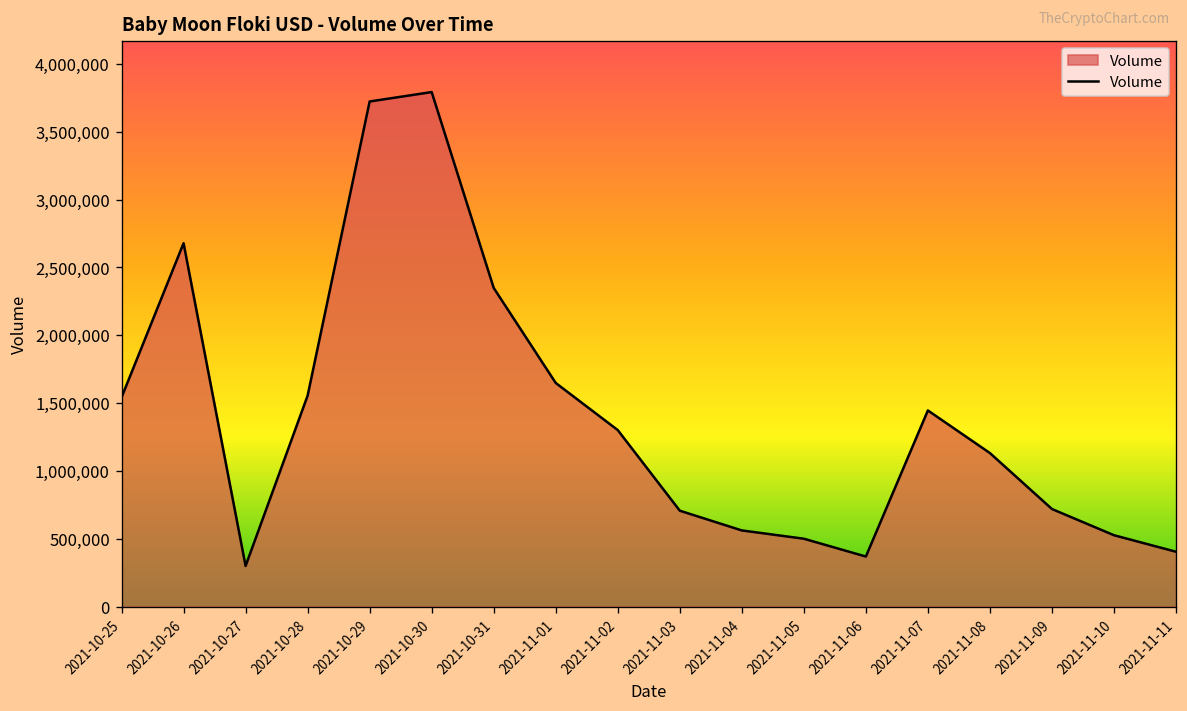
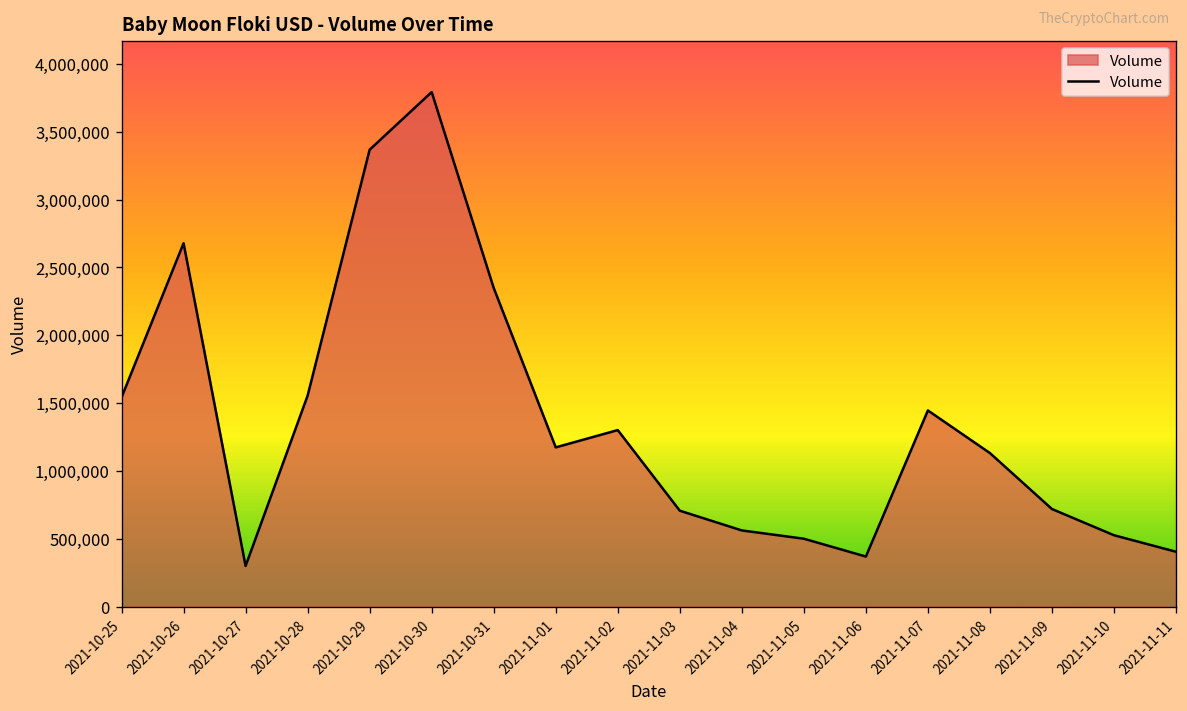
2021-10-29: 3,720,000 -> 3,370,000
2021-11-01: 1,650,000 -> 1,170,000
